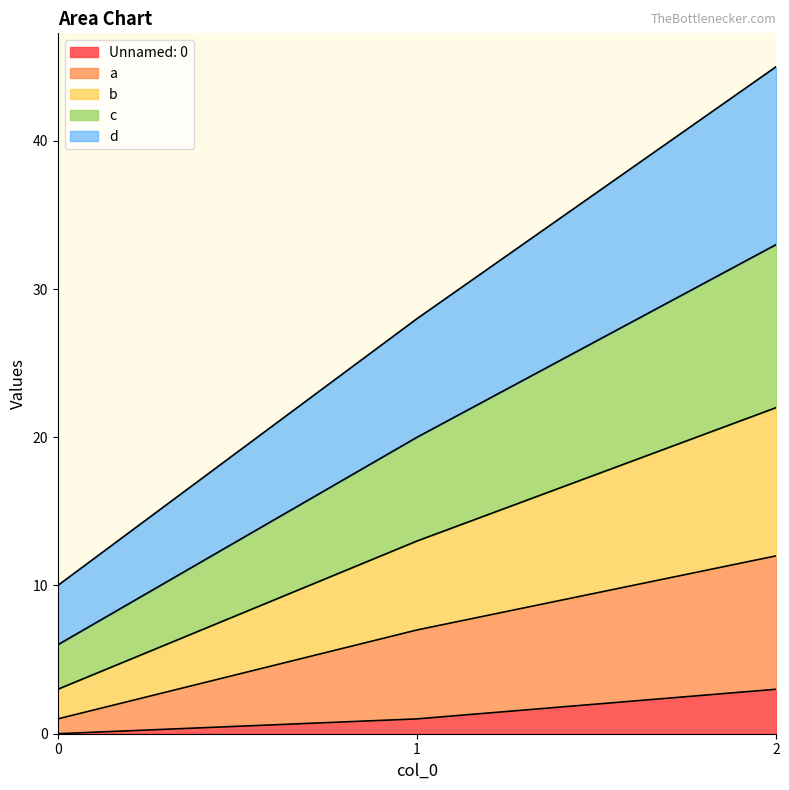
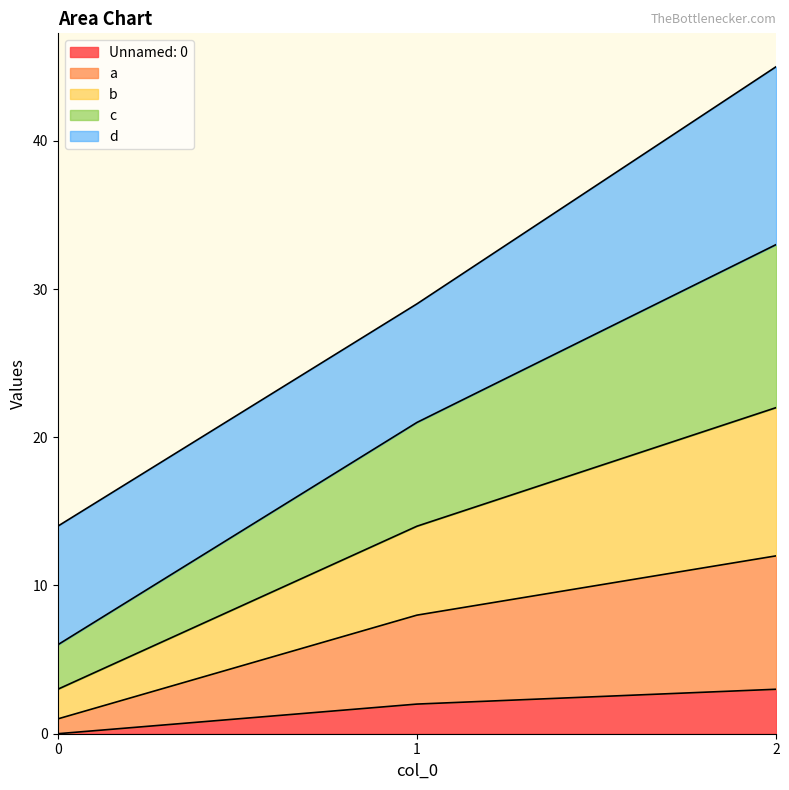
d, 0: 4 -> 8
Unnamed: 0, 1: 1 -> 2
